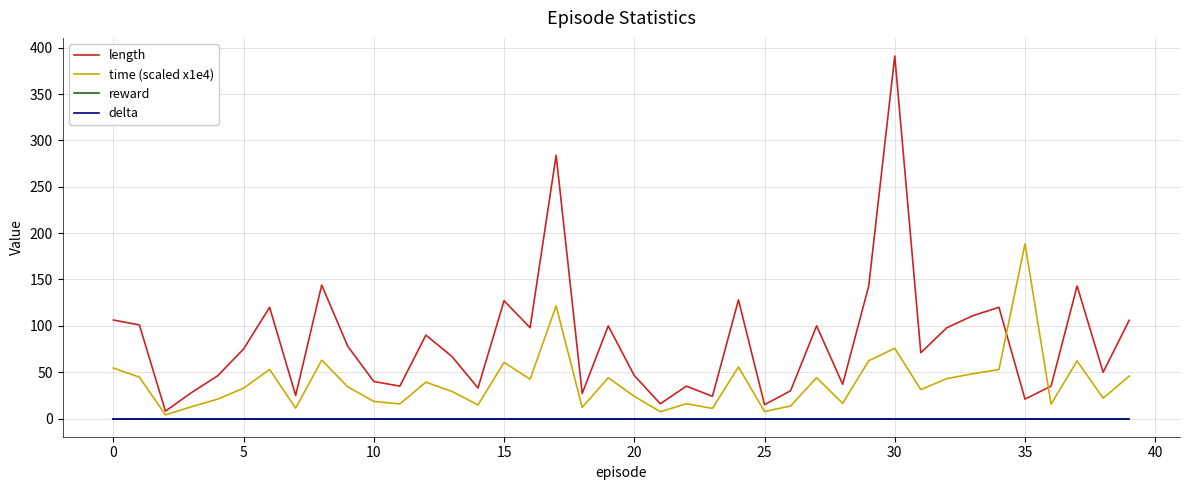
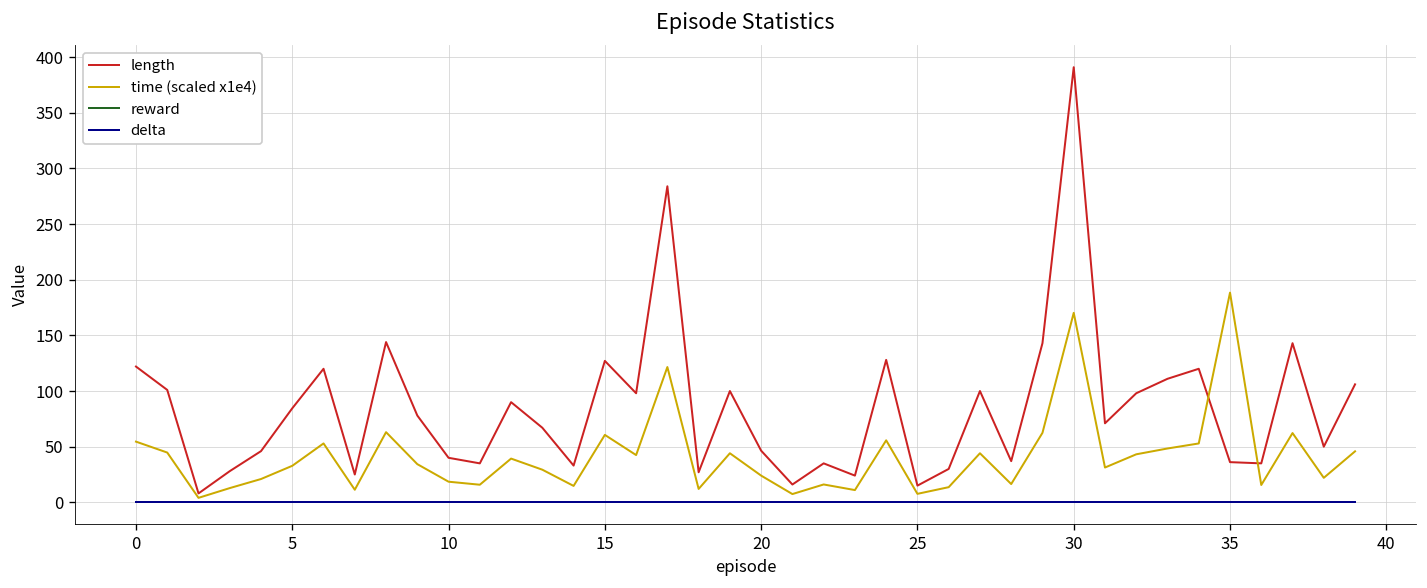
length, 0: 110 -> 120
length, 5: 75 -> 85
time (scaled x1e4), 30: 80 -> 170
length, 35: 20 -> 40
